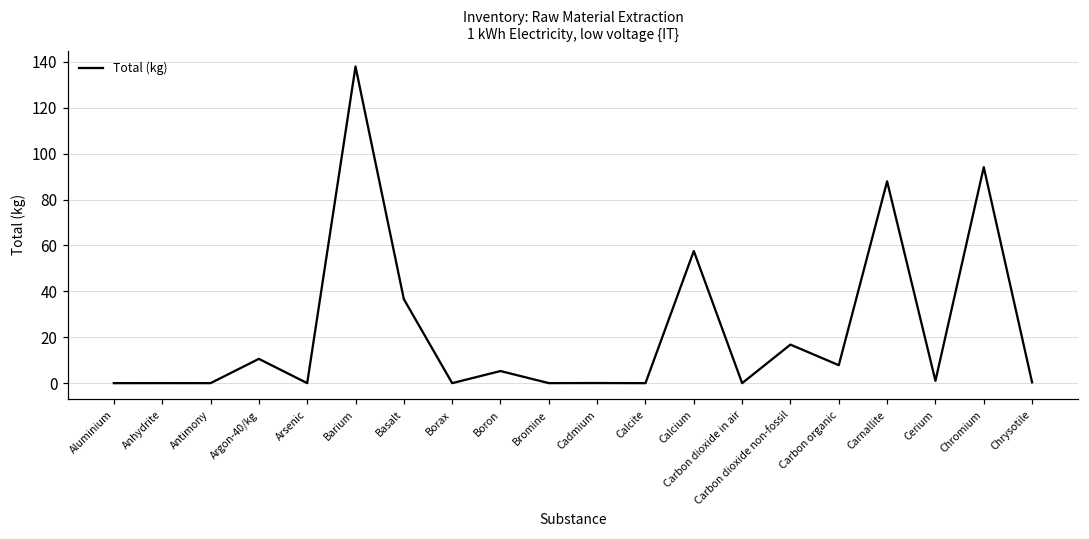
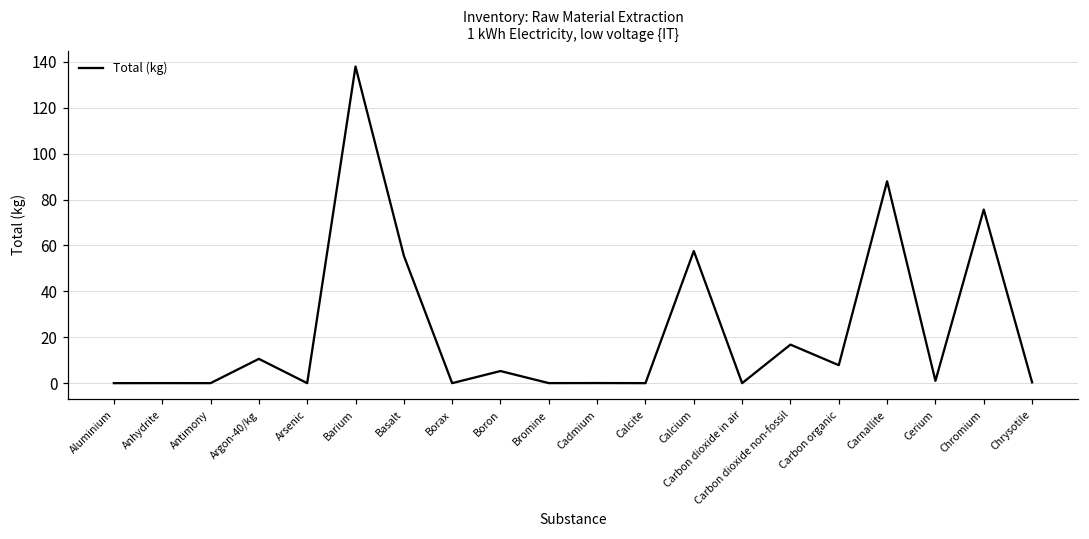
Basalt: 37 -> 56
Chromium: 94 -> 76
